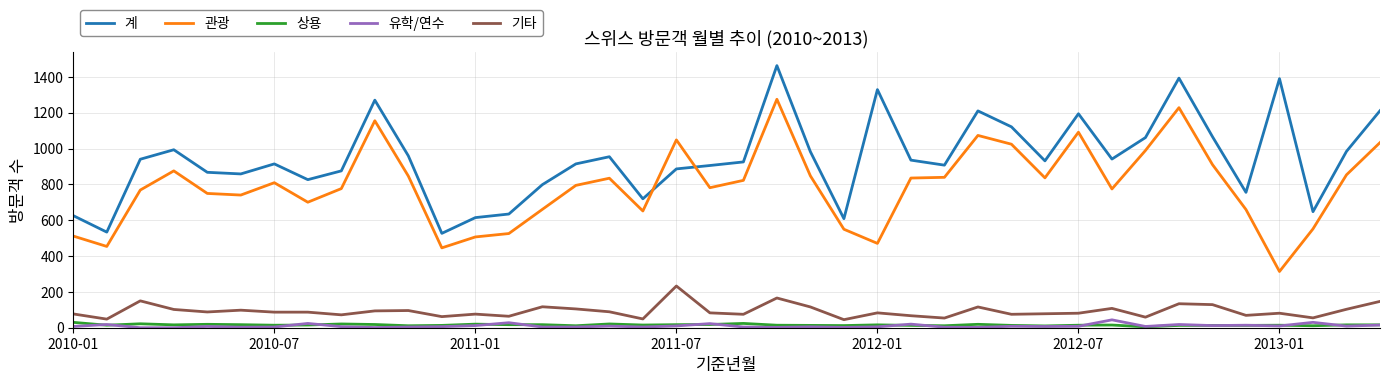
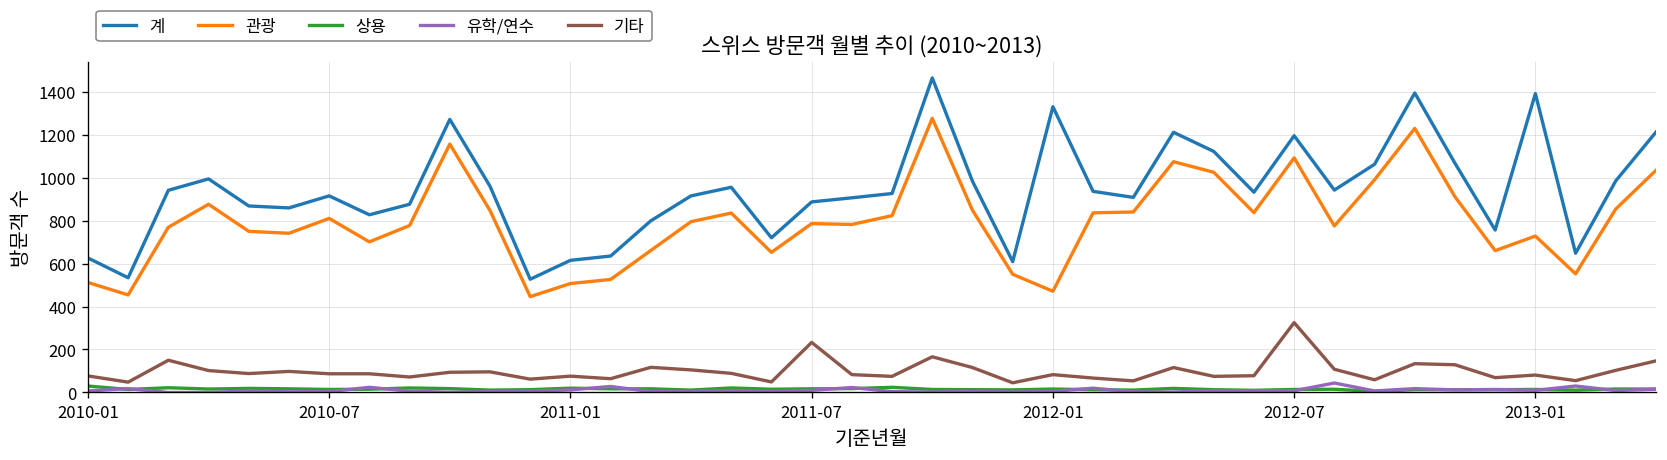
관광, 2011-07: 1050 -> 790
기타, 2012-07: 80 -> 330
관광, 2013-01: 310 -> 730
